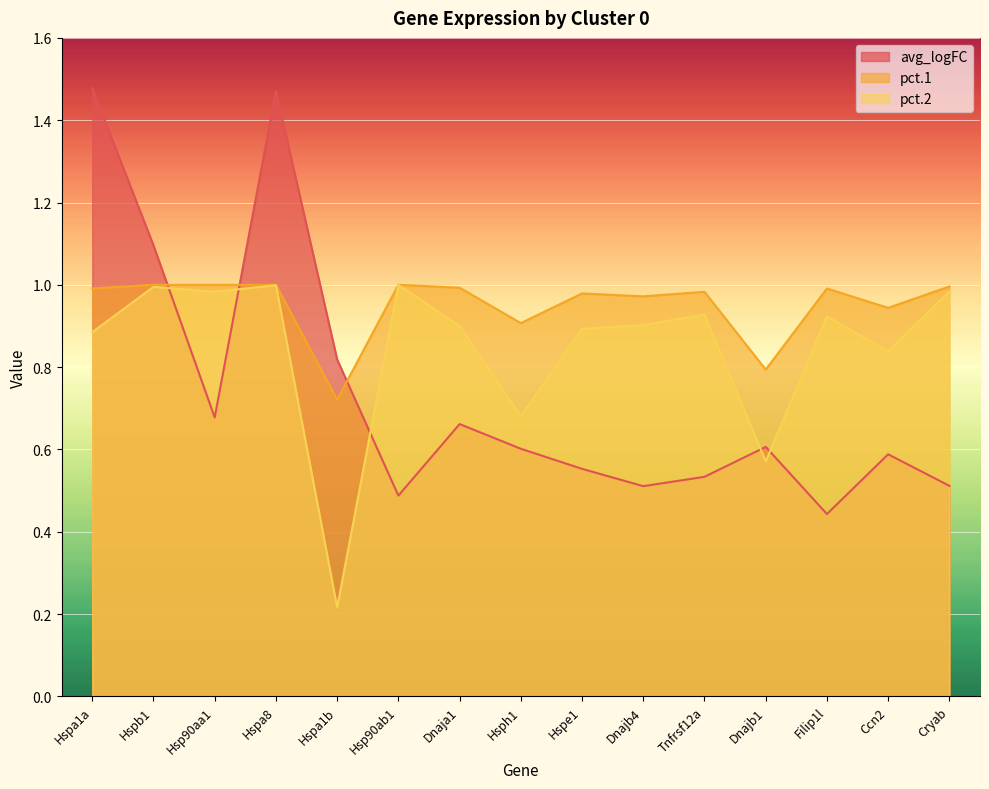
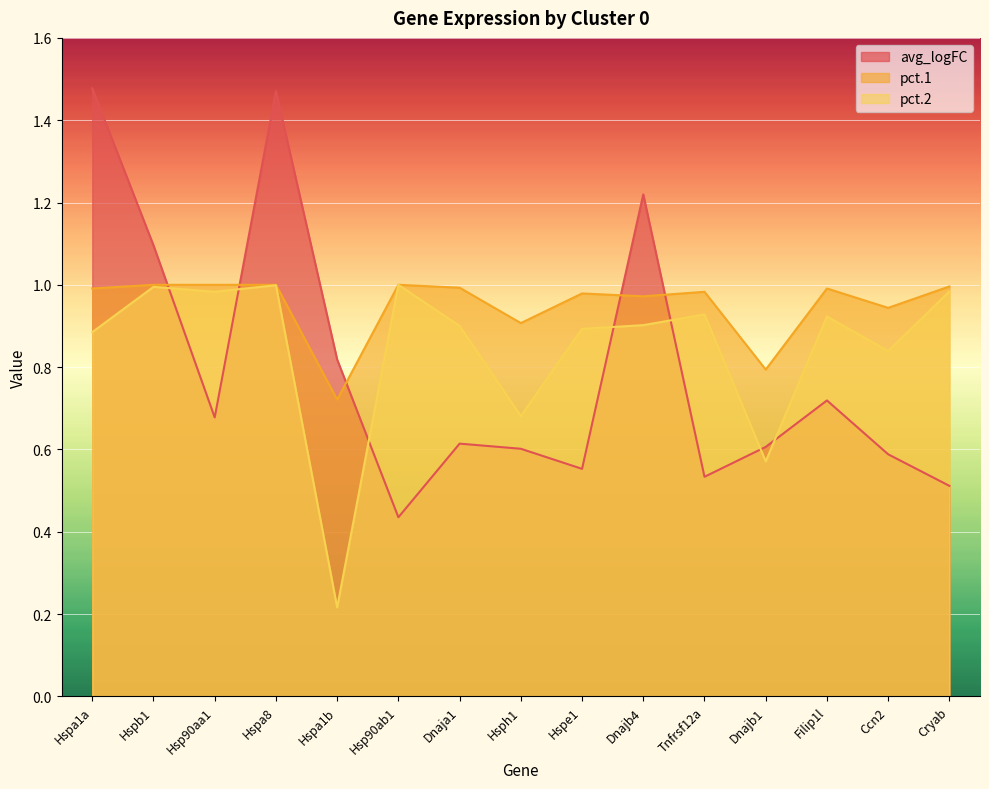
avg_logFC, Hsp90ab1: 0.49 -> 0.44
avg_logFC, Dnaja1: 0.66 -> 0.61
avg_logFC, Dnajb4: 0.51 -> 1.22
avg_logFC, Filip1l: 0.44 -> 0.72
